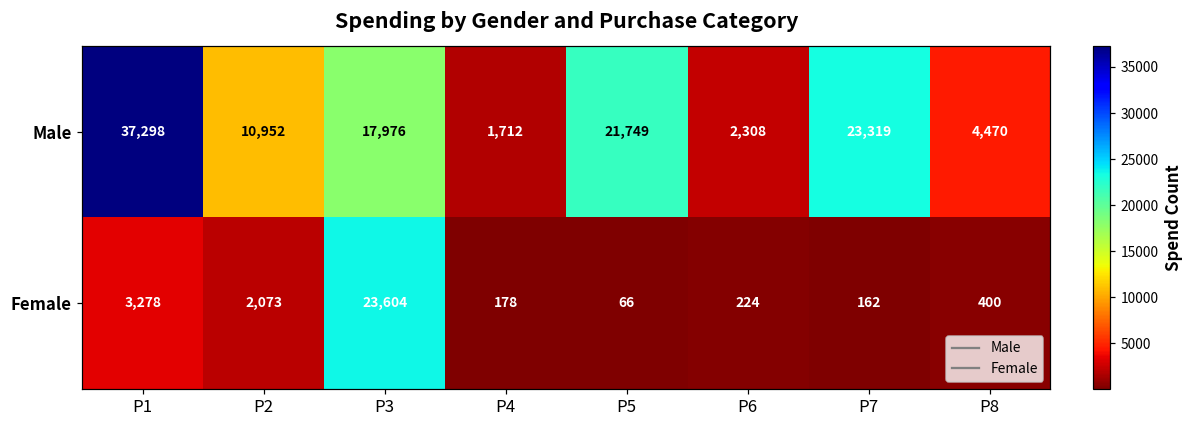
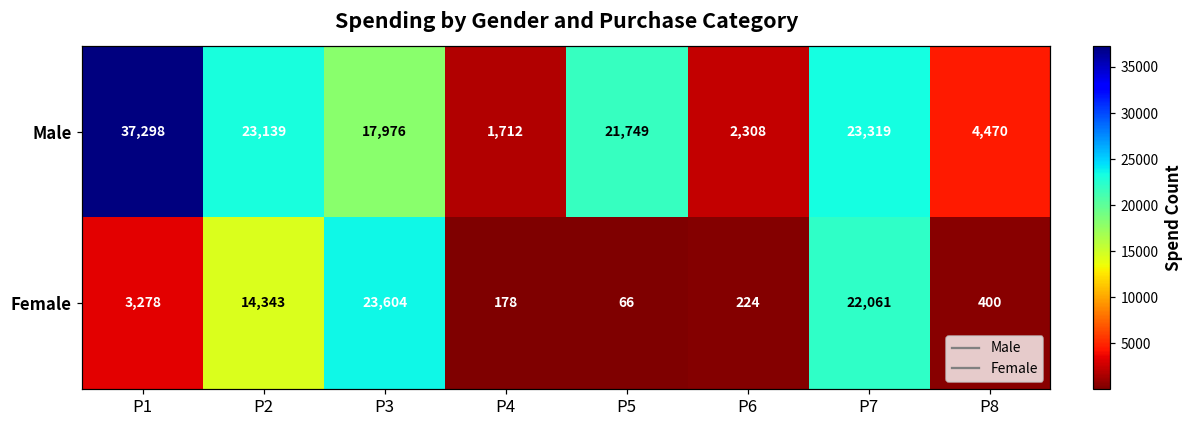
Male, P2: 10,952 -> 23,139
Female, P2: 2,073 -> 14,343
Female, P7: 162 -> 22,061
